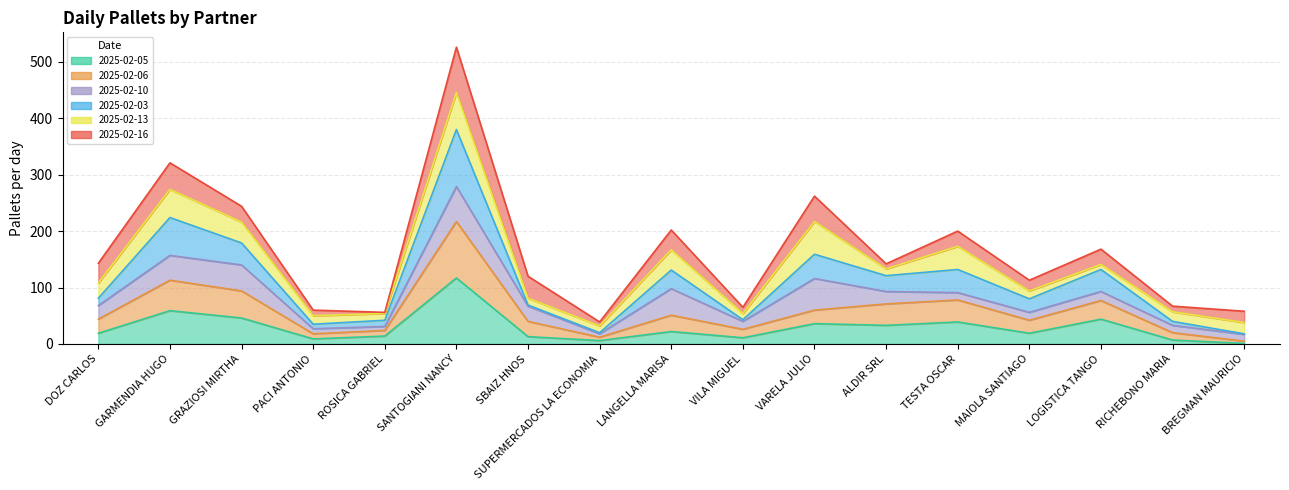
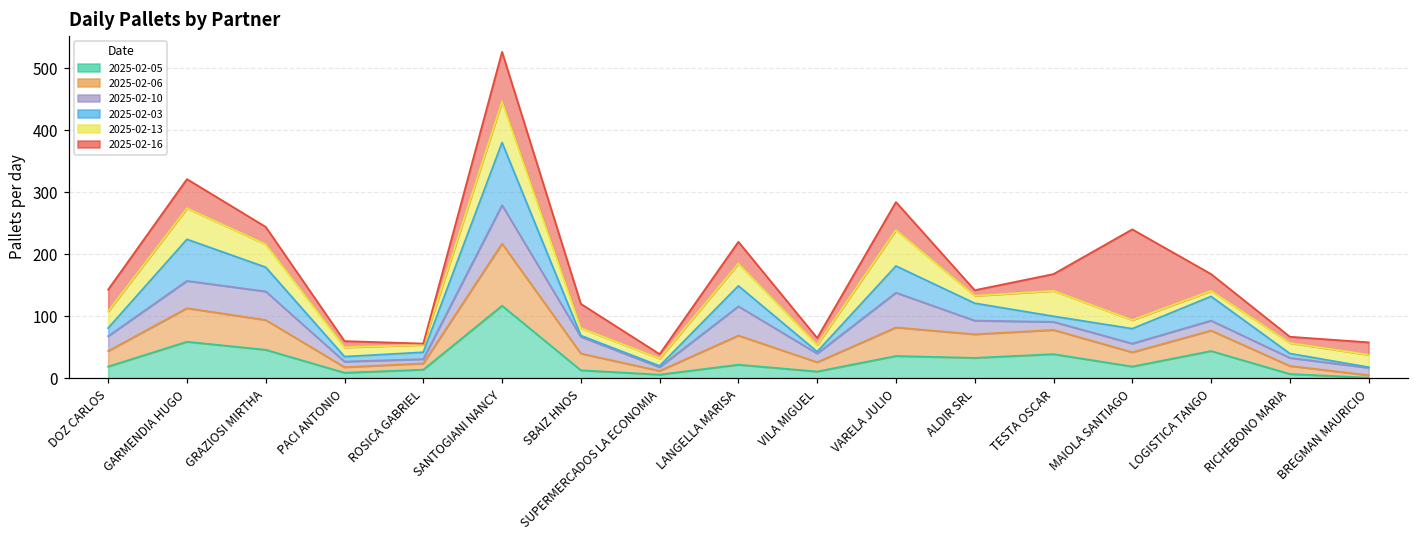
2025-02-06, LANGELLA MARISA: 30 -> 50
2025-02-06, VARELA JULIO: 20 -> 50
2025-02-03, TESTA OSCAR: 40 -> 10
2025-02-16, MAIOLA SANTIAGO: 20 -> 150
